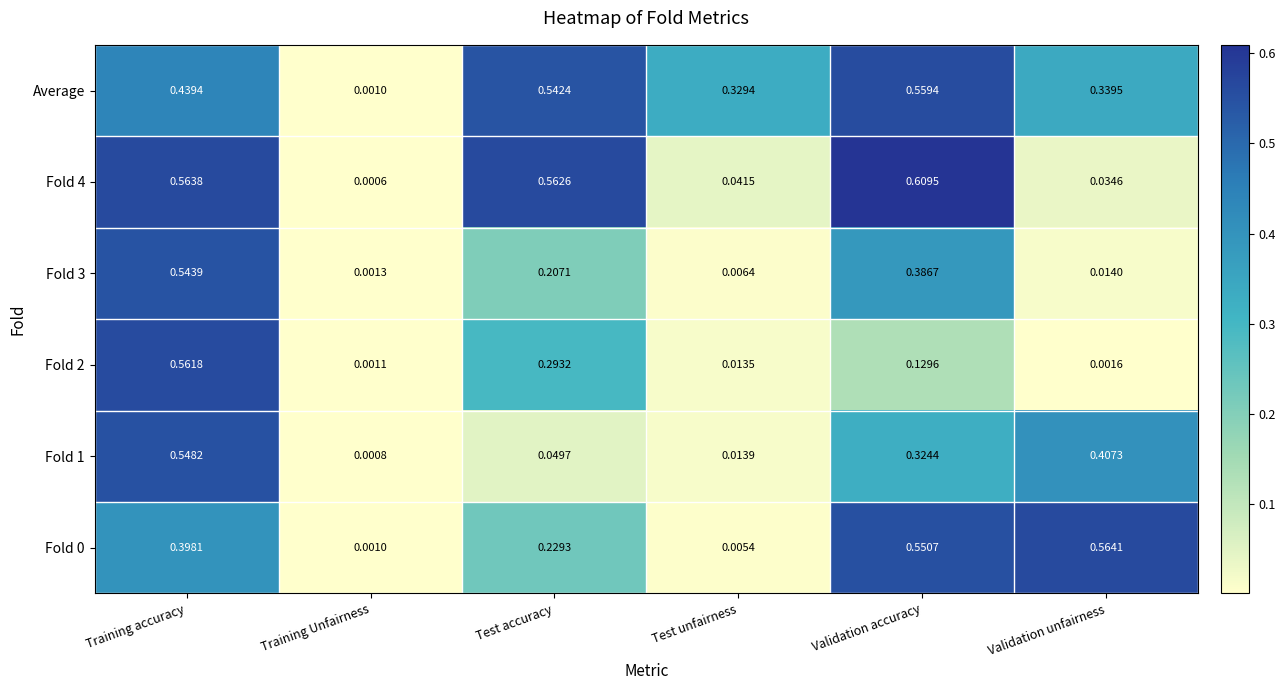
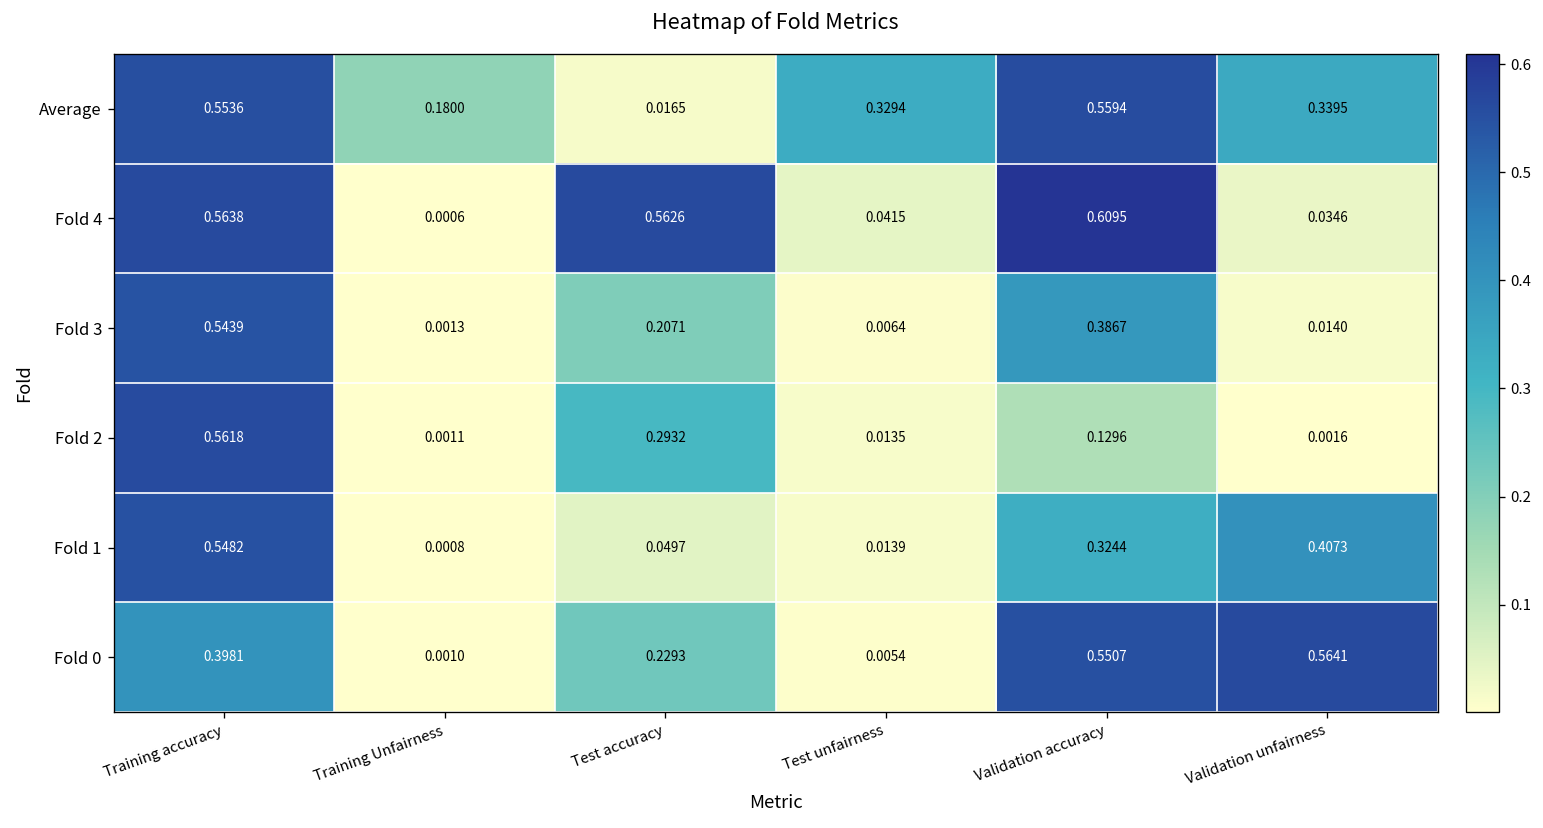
Average, Training accuracy: 0.4394 -> 0.5536
Average, Training Unfairness: 0.0010 -> 0.1800
Average, Test accuracy: 0.5424 -> 0.0165
